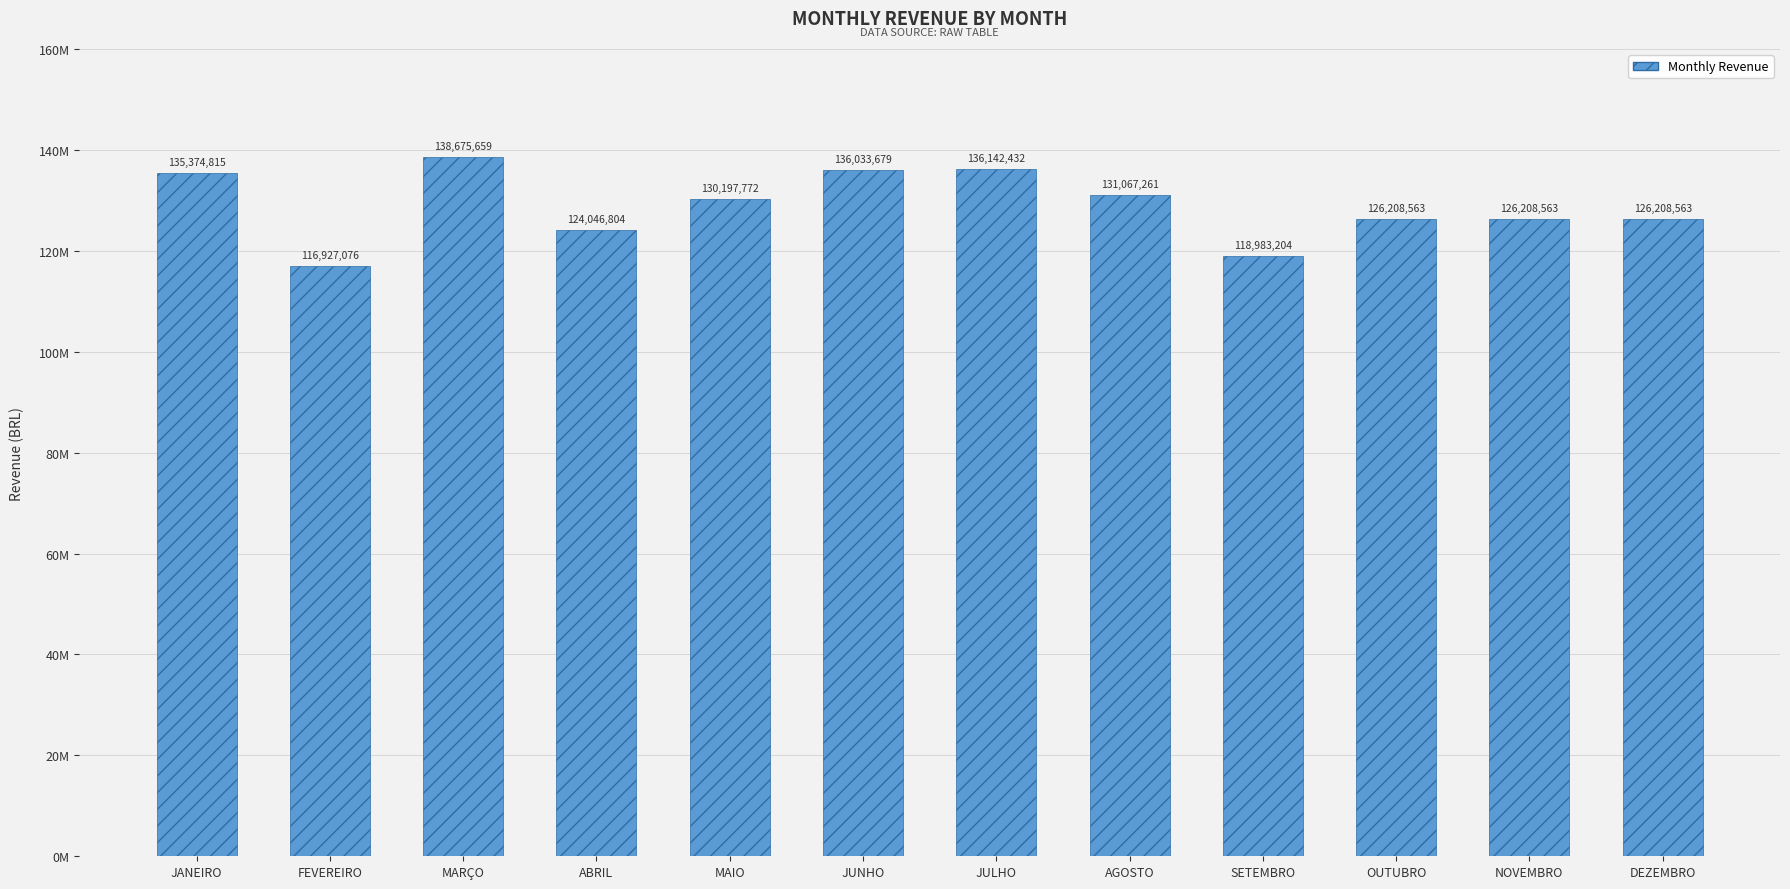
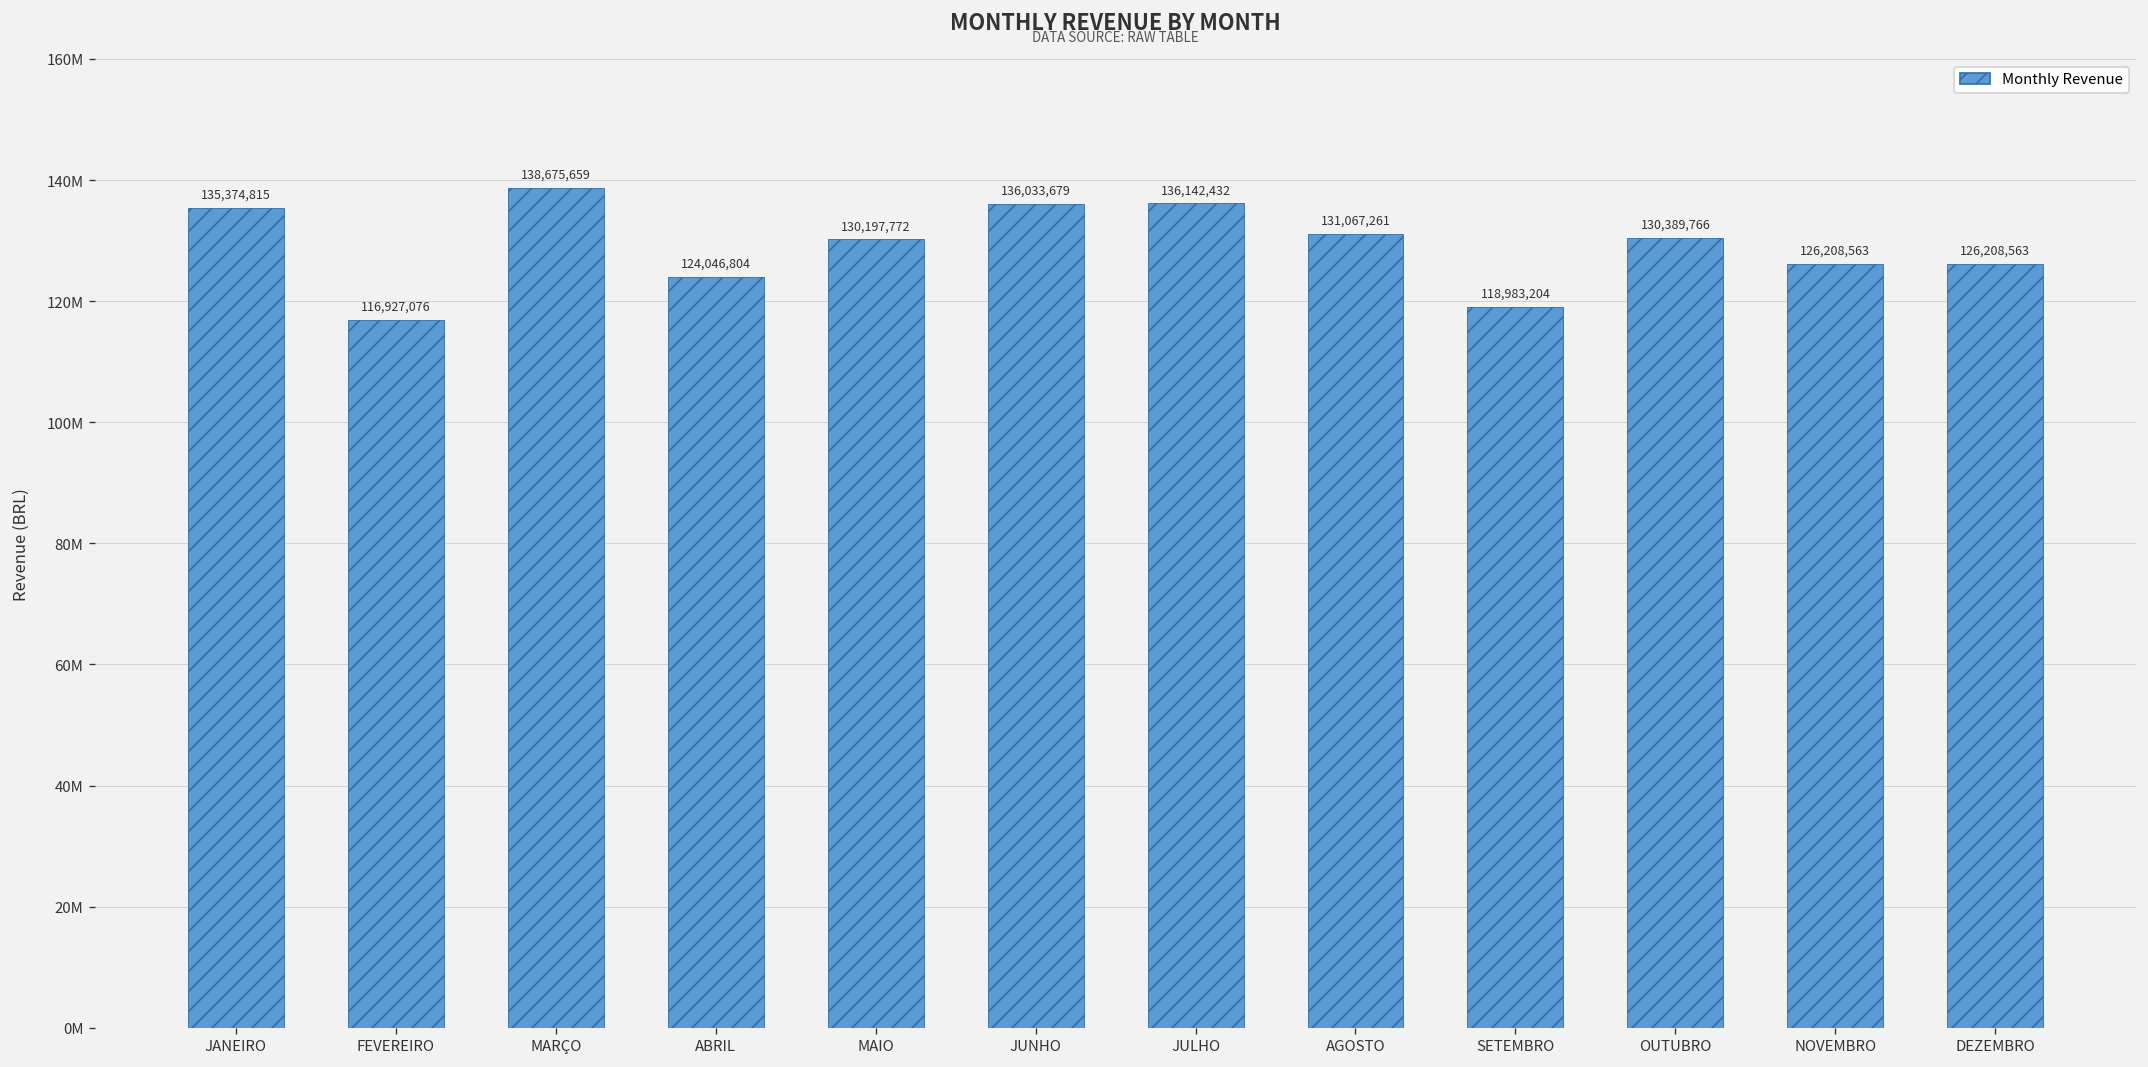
OUTUBRO: 126,208,563 -> 130,389,766
